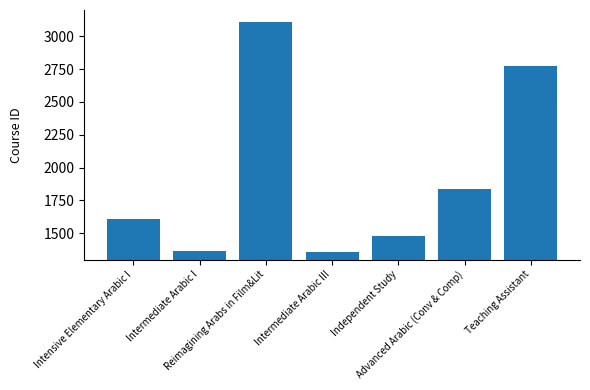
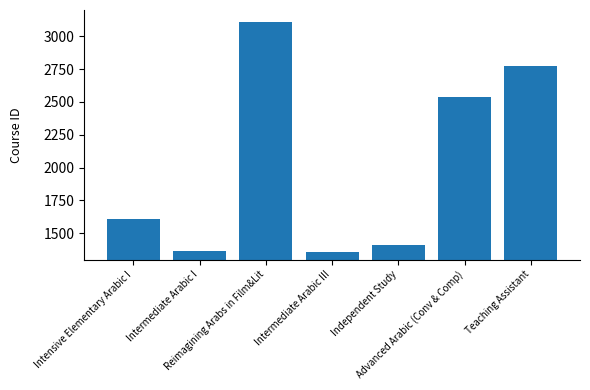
Independent Study: 1480 -> 1410
Advanced Arabic (Conv & Comp): 1840 -> 2540
